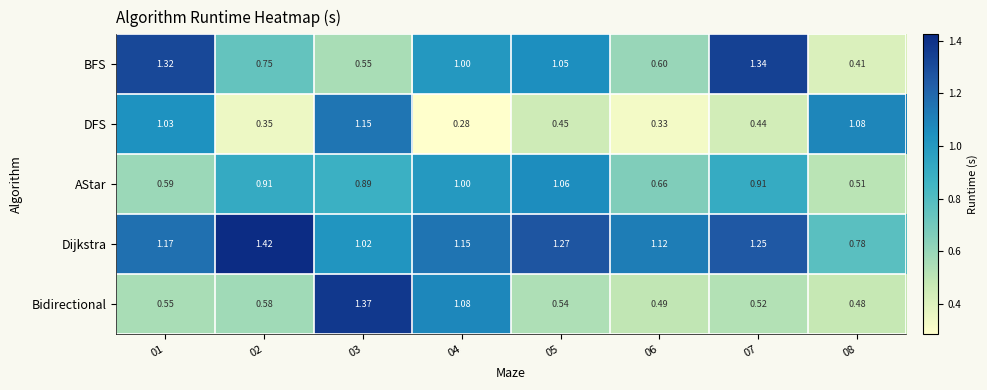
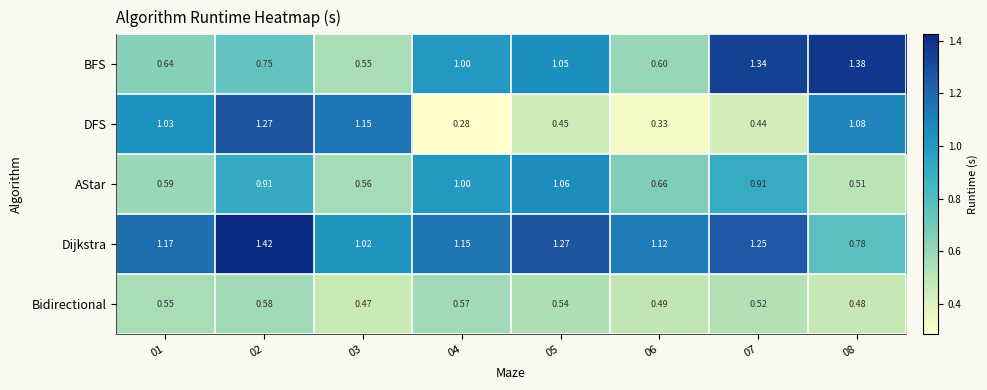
BFS, 01: 1.32 -> 0.64
BFS, 08: 0.41 -> 1.38
DFS, 02: 0.35 -> 1.27
AStar, 03: 0.89 -> 0.56
Bidirectional, 03: 1.37 -> 0.47
Bidirectional, 04: 1.08 -> 0.57
